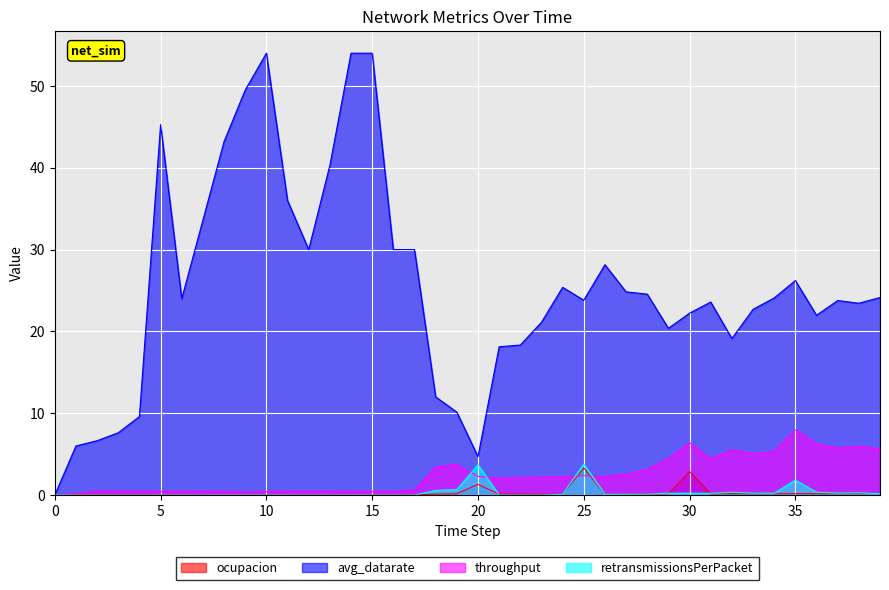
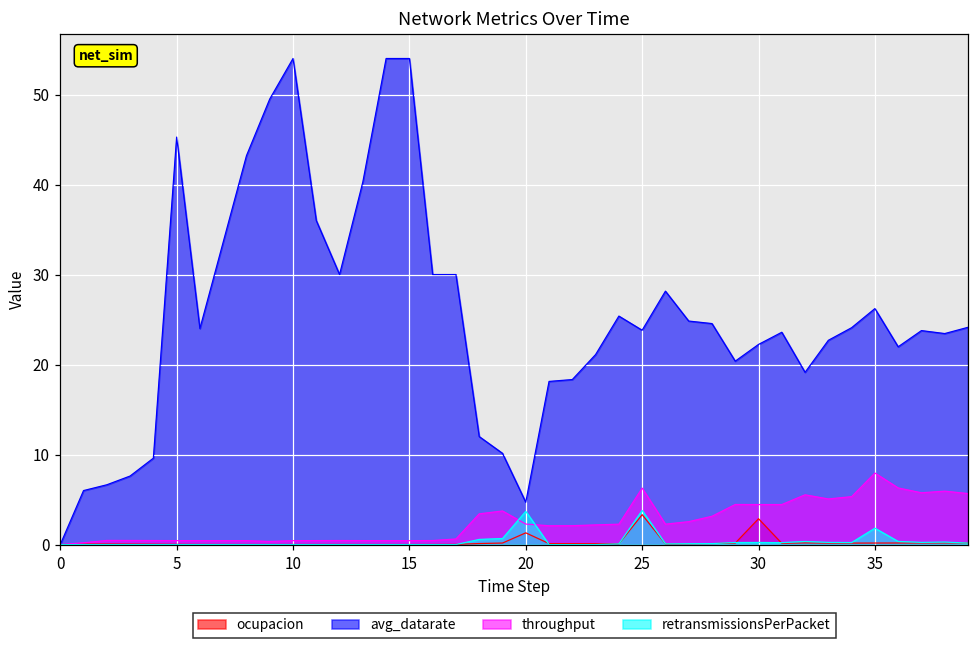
throughput, 25: 2 -> 6
throughput, 30: 6 -> 4
